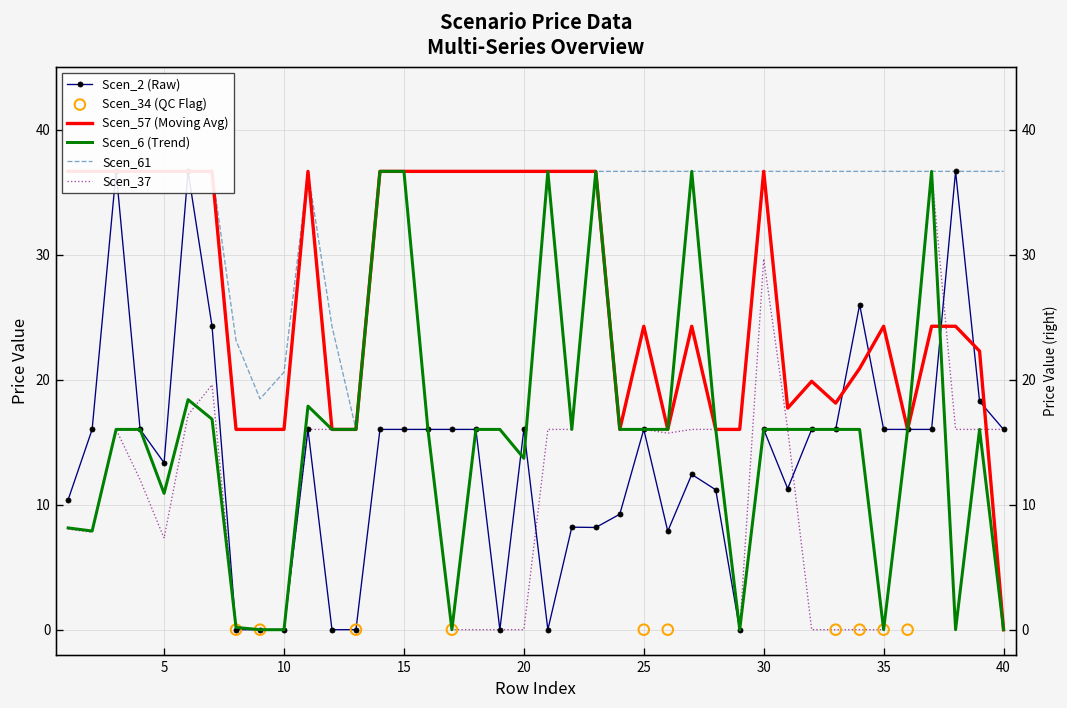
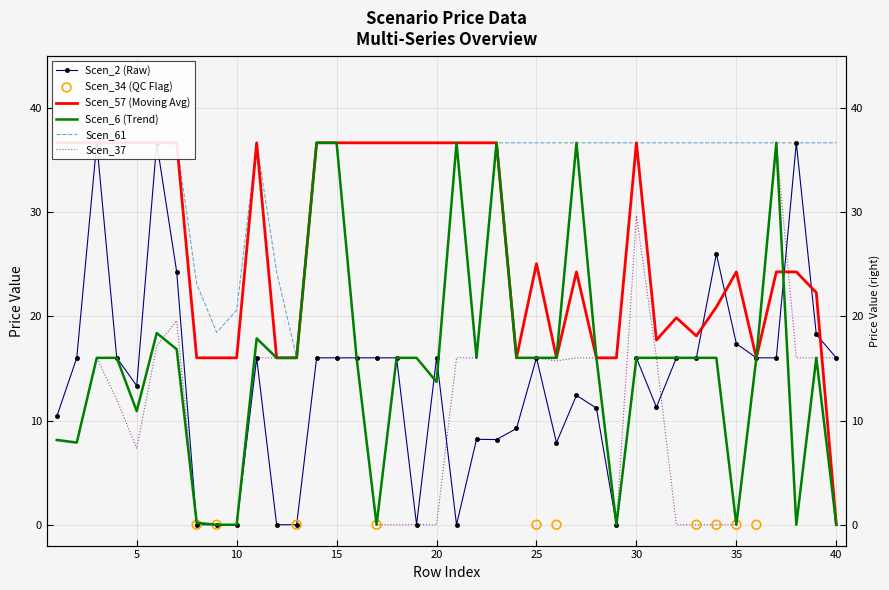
Scen_57 (Moving Avg), 25: 24.3 -> 25.1
Scen_2 (Raw), 35: 16.0 -> 17.4
